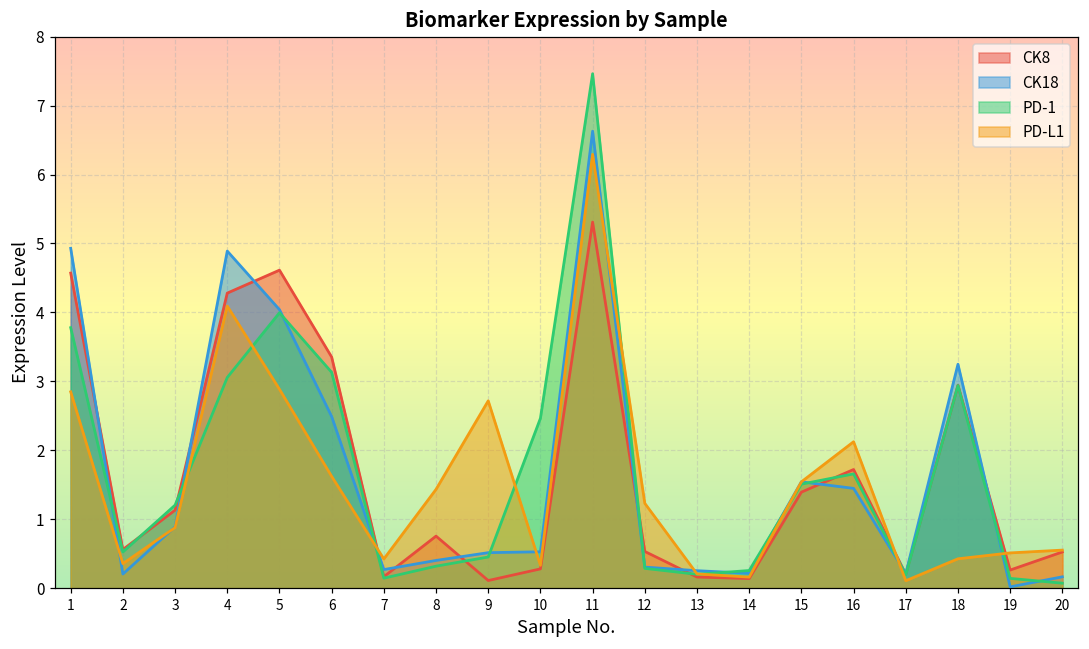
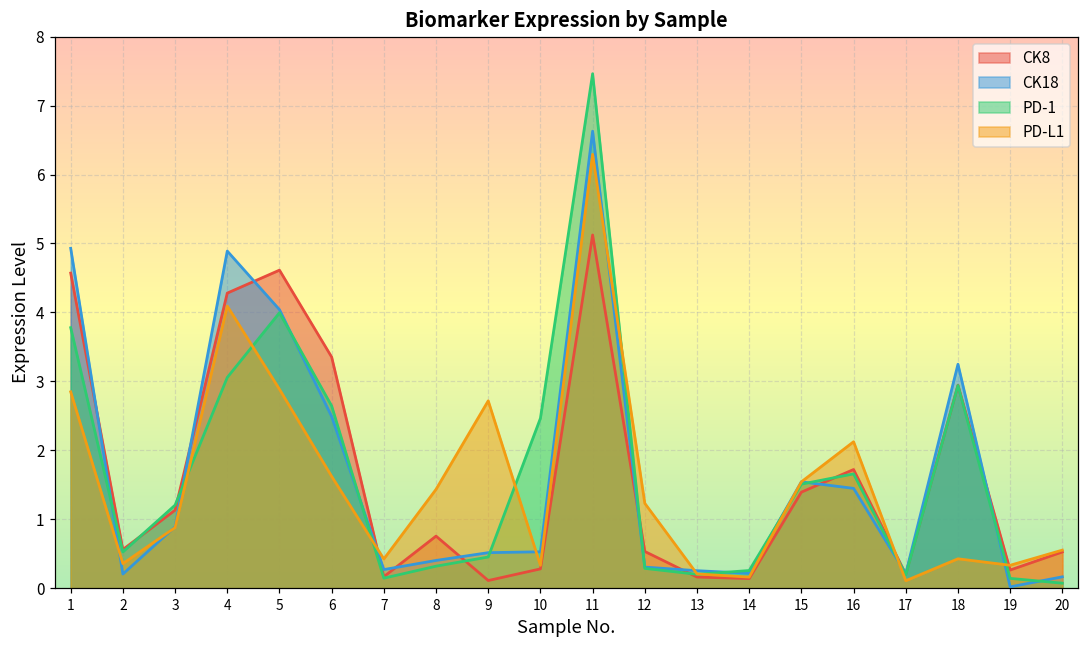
PD-1, 6: 3.1 -> 2.6
CK8, 11: 5.3 -> 5.1
PD-L1, 19: 0.5 -> 0.3
